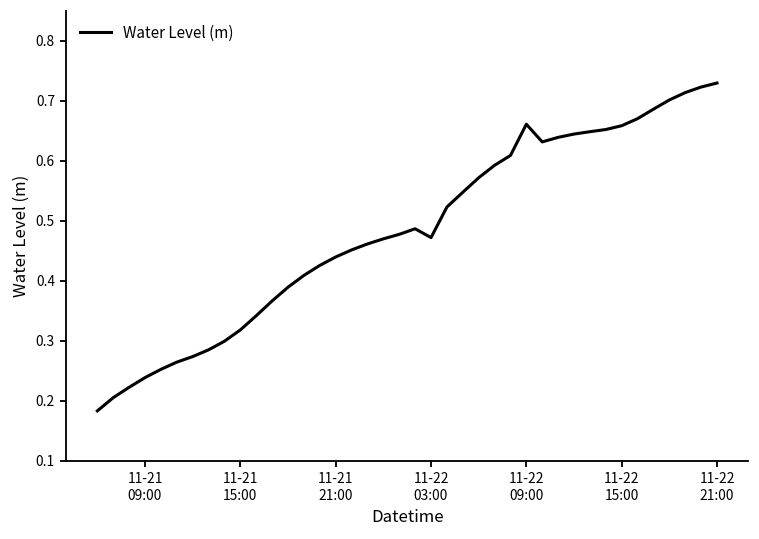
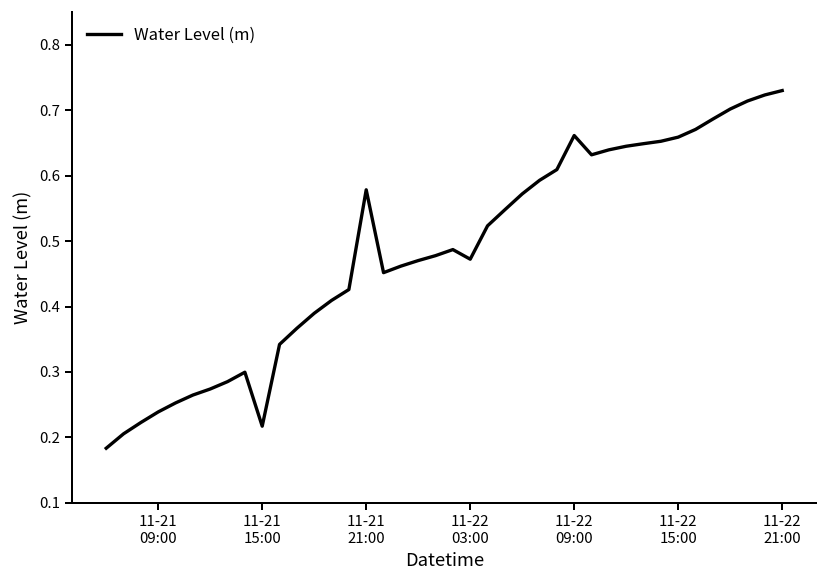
11-21 15:00: 0.32 -> 0.22
11-21 21:00: 0.44 -> 0.58
